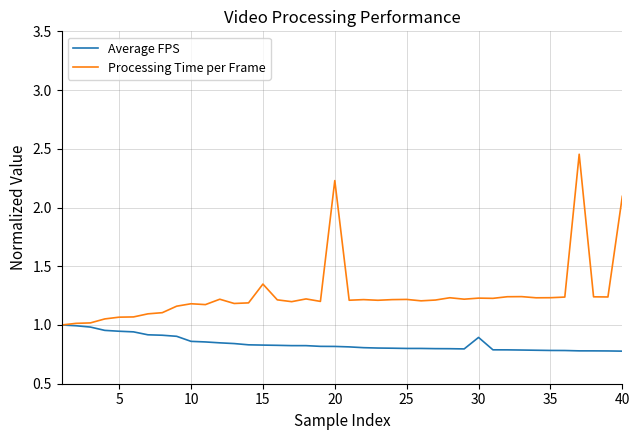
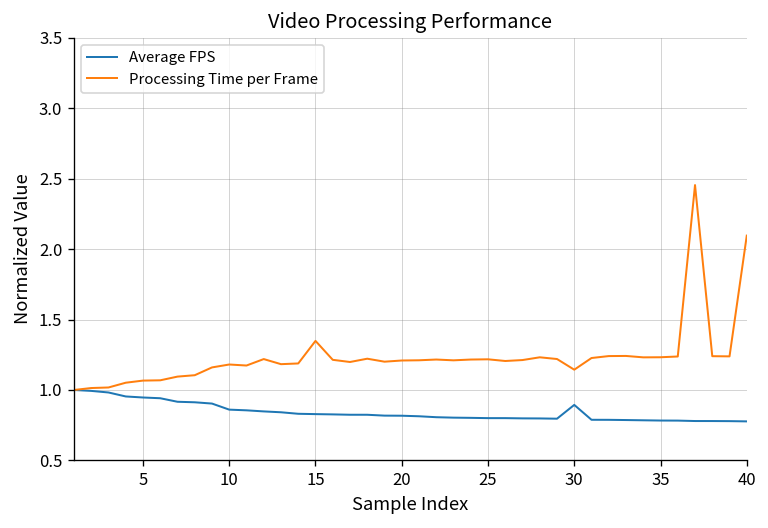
Processing Time per Frame, 20: 2.23 -> 1.21
Processing Time per Frame, 30: 1.23 -> 1.14
